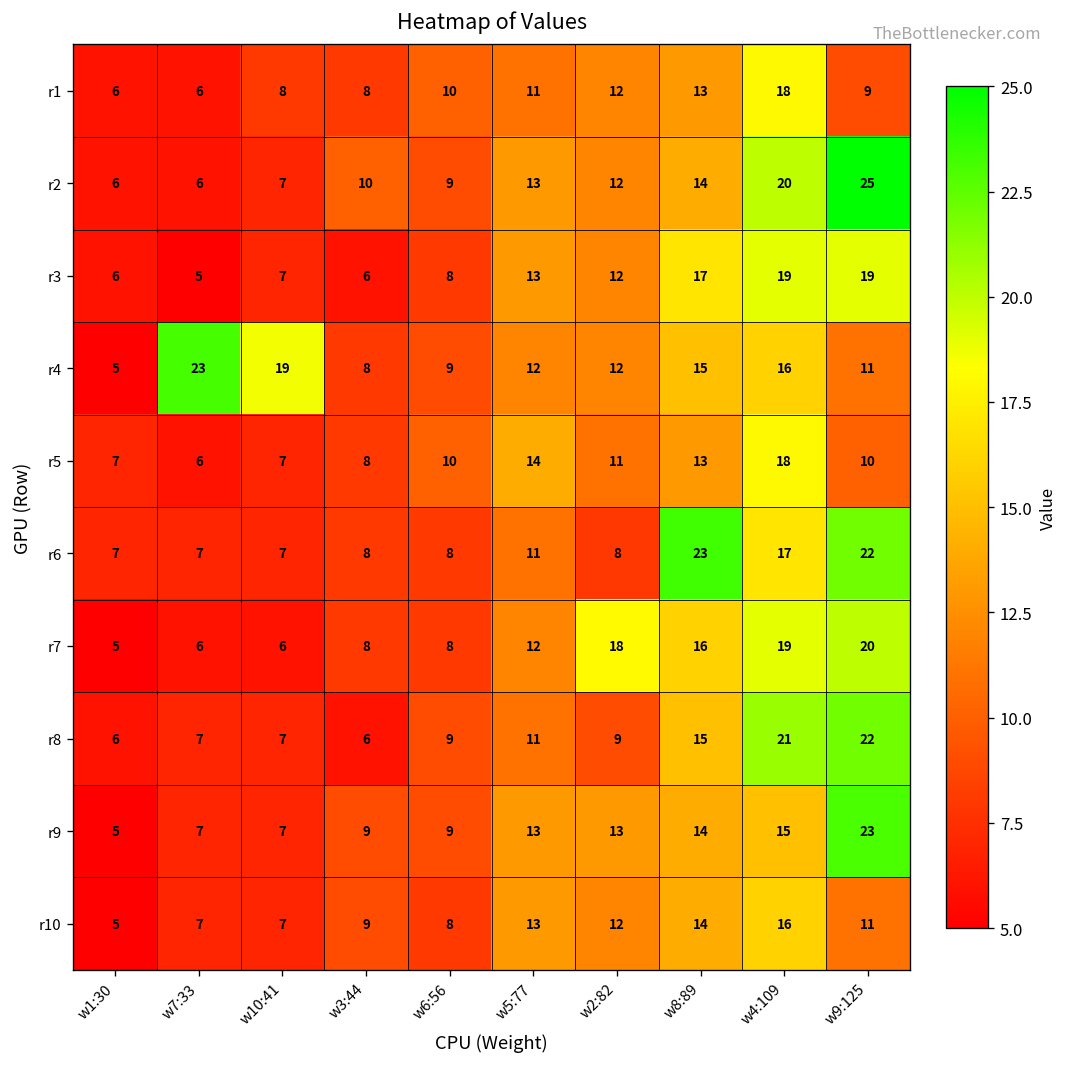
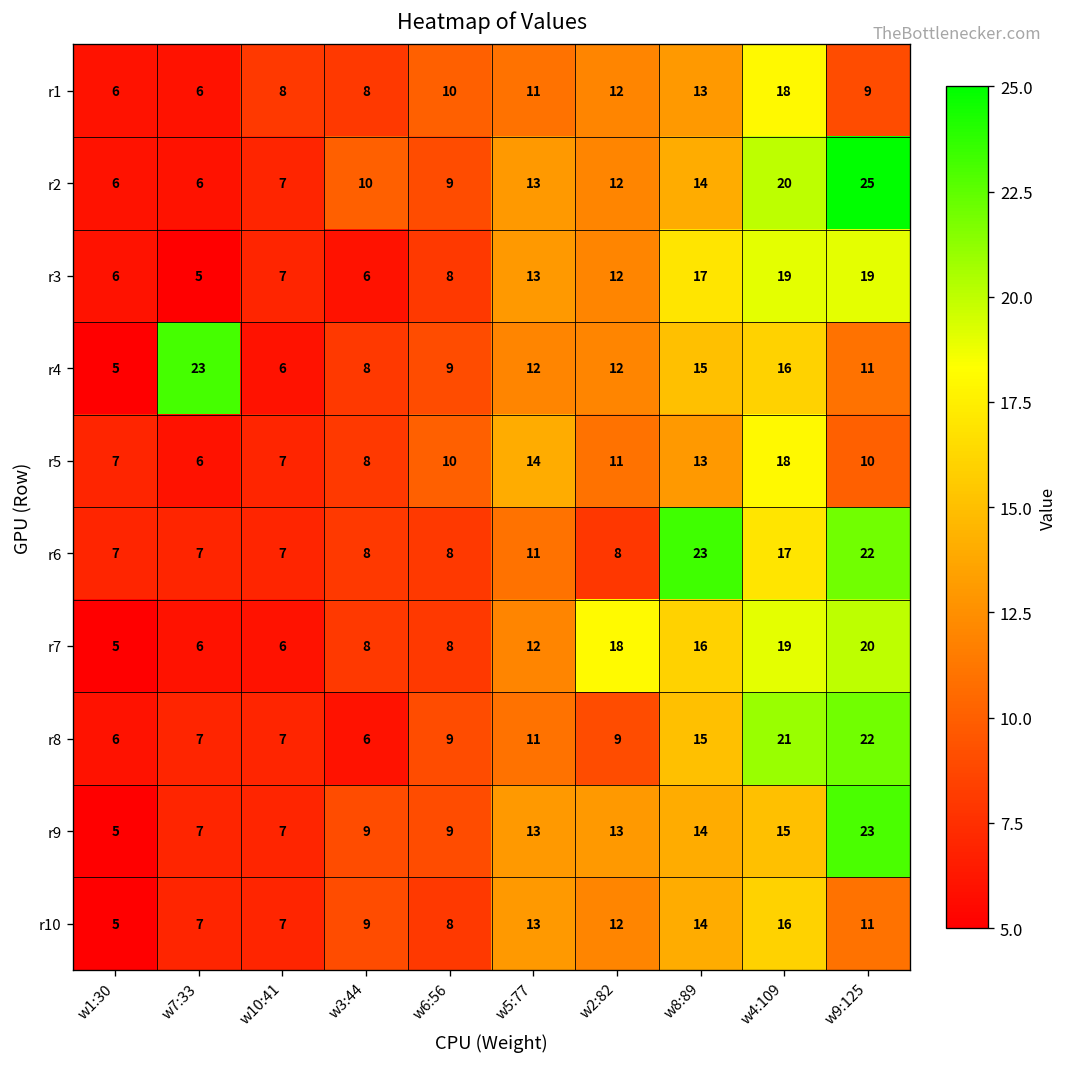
r4, w10:41: 19 -> 6
